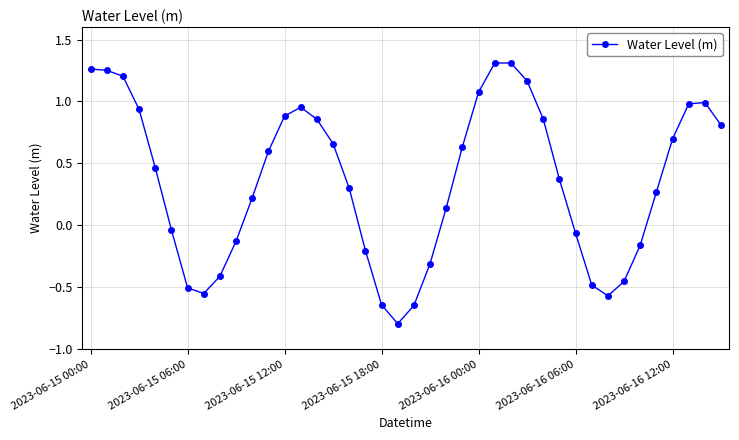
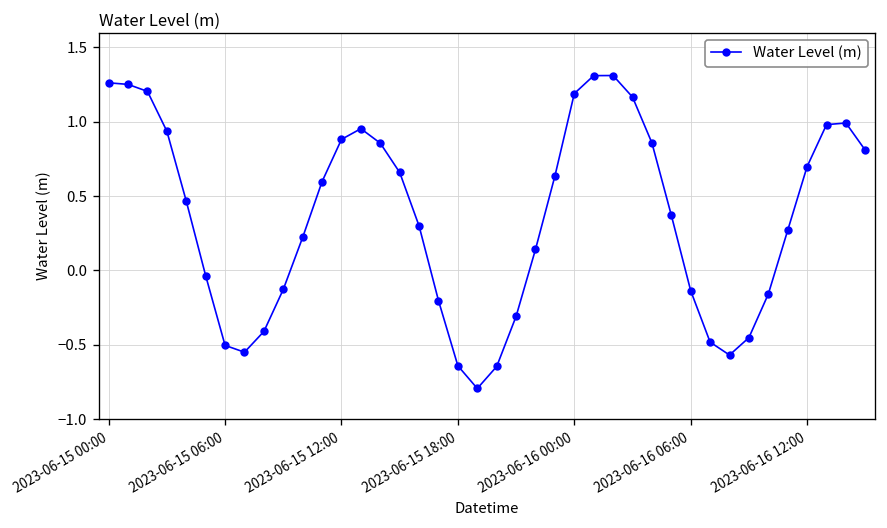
2023-06-16 00:00: 1.08 -> 1.19
2023-06-16 06:00: -0.06 -> -0.14
